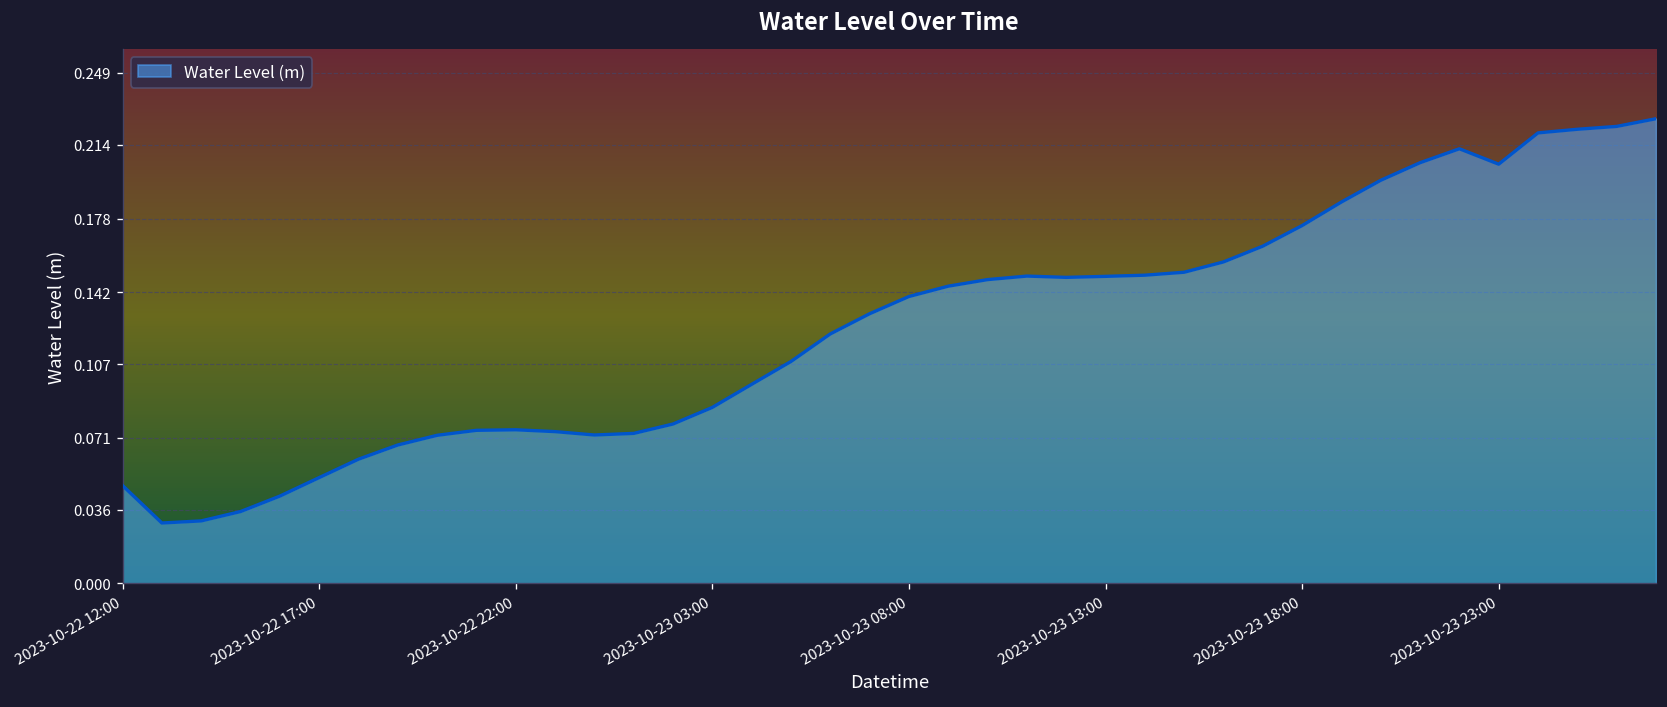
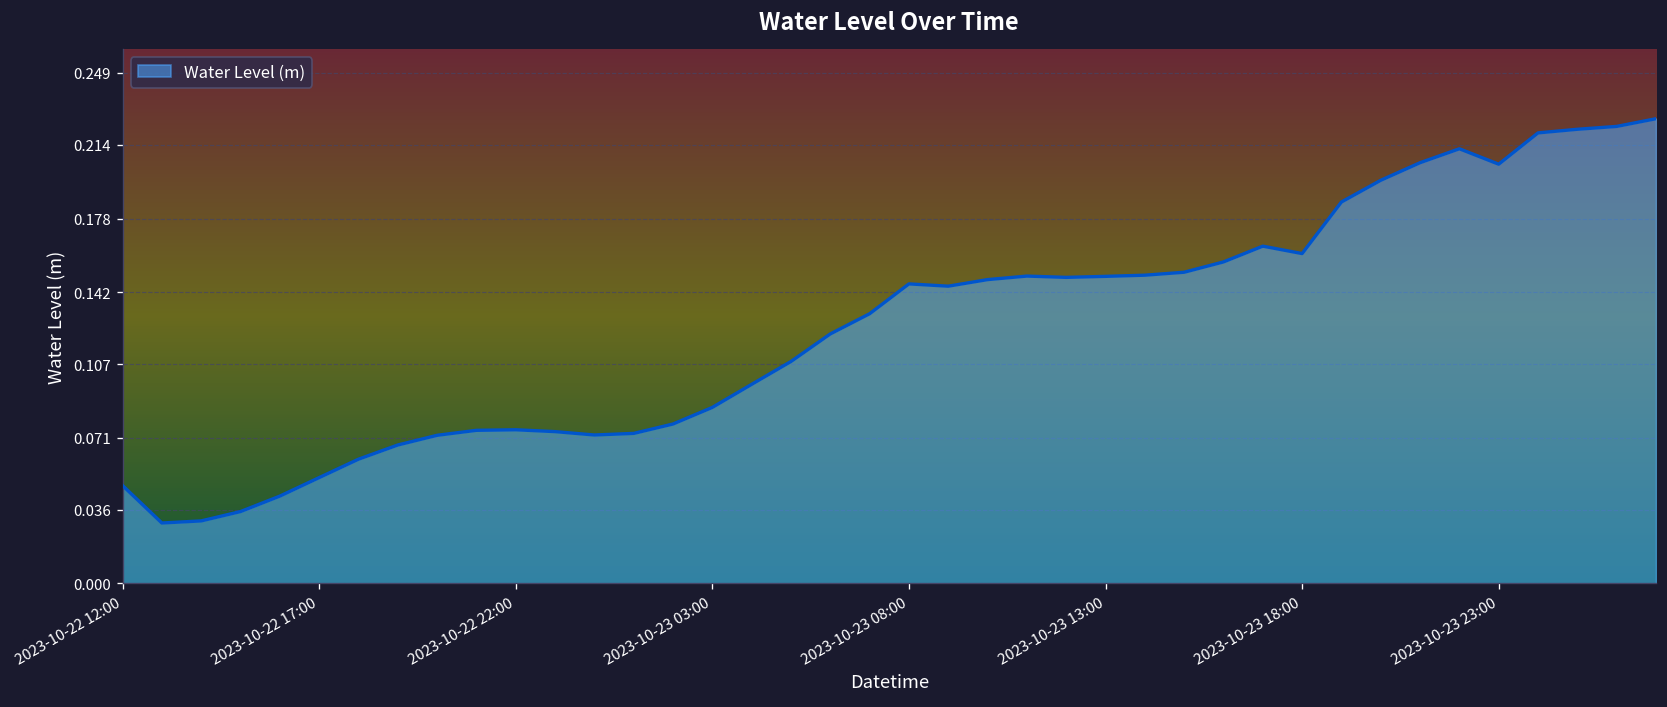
2023-10-23 08:00: 0.140 -> 0.146
2023-10-23 18:00: 0.175 -> 0.161
